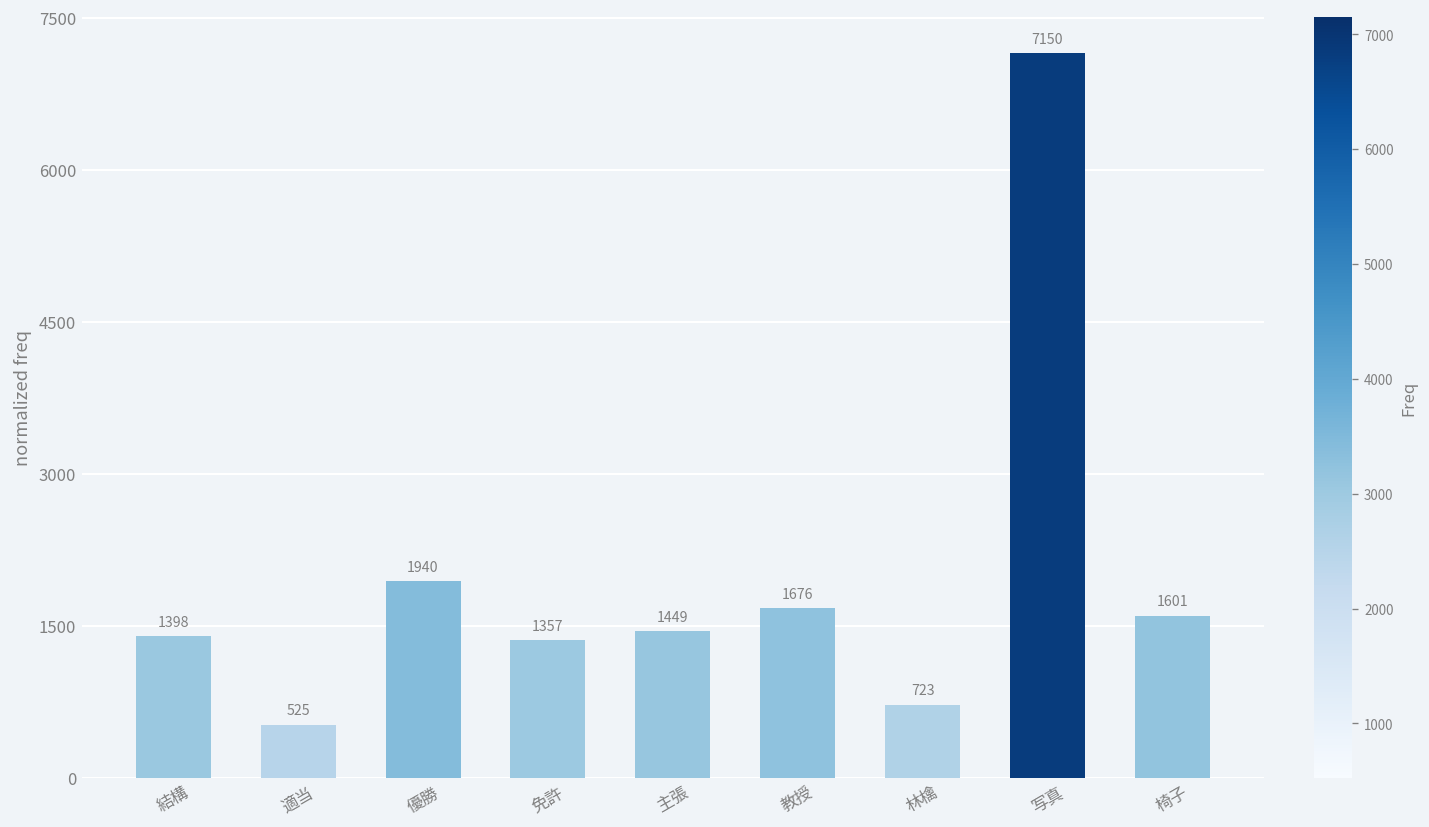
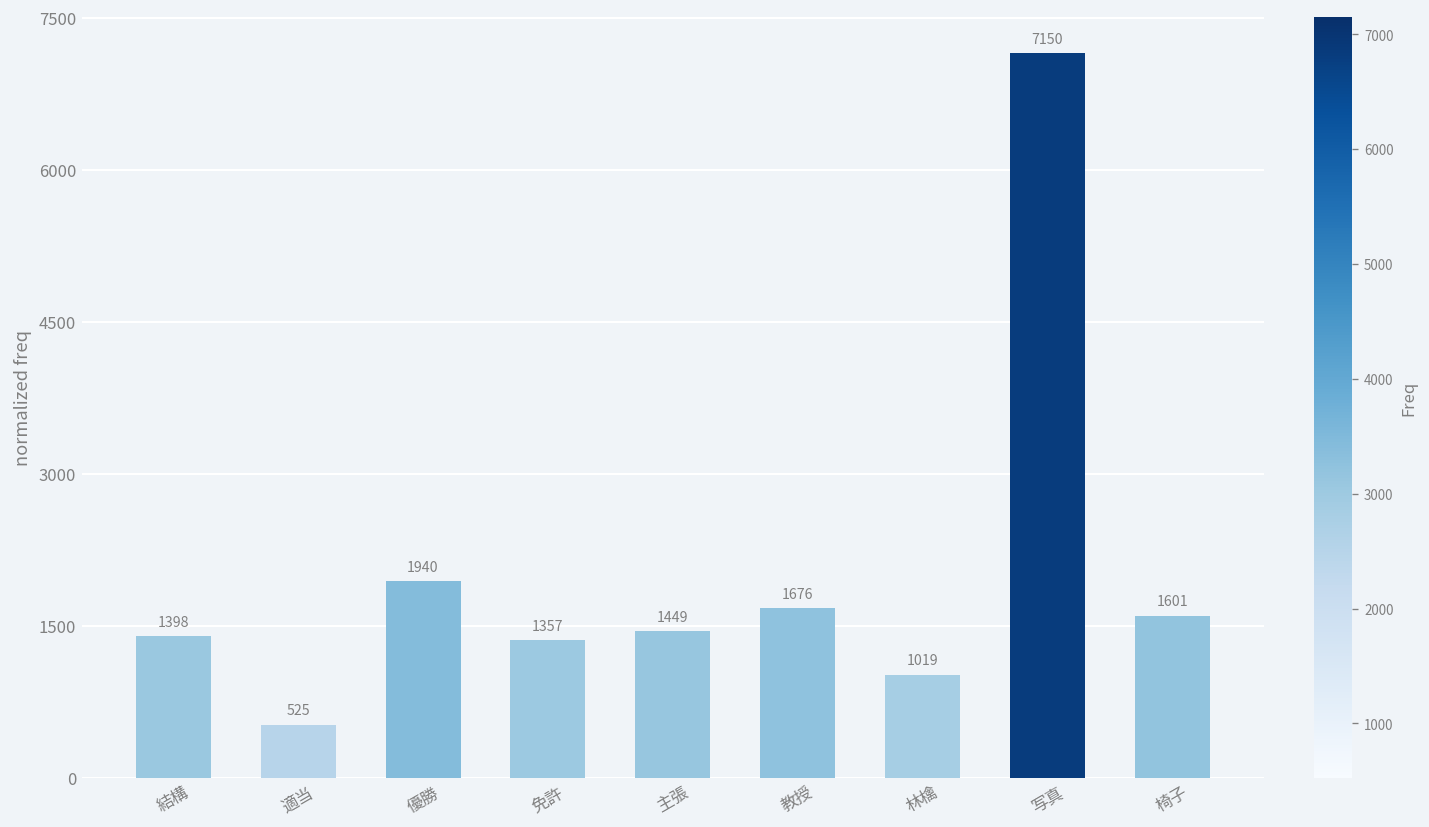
林檎: 723 -> 1019
